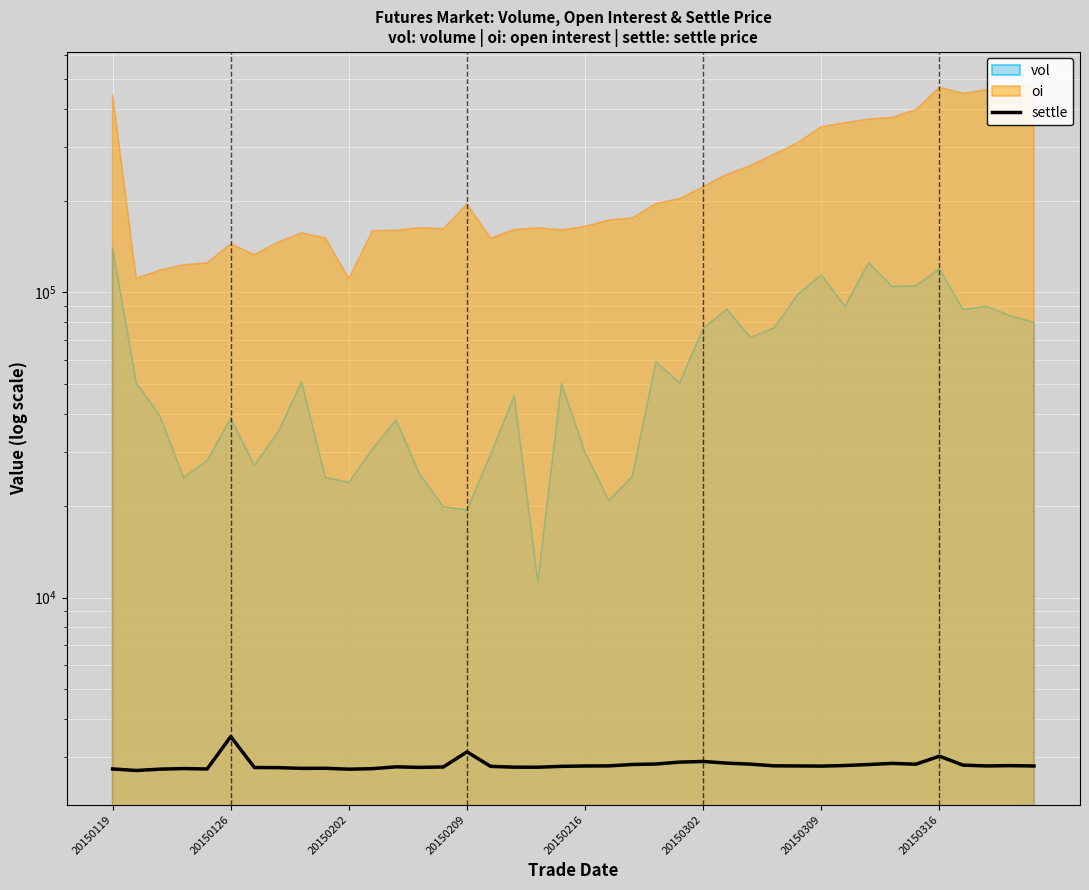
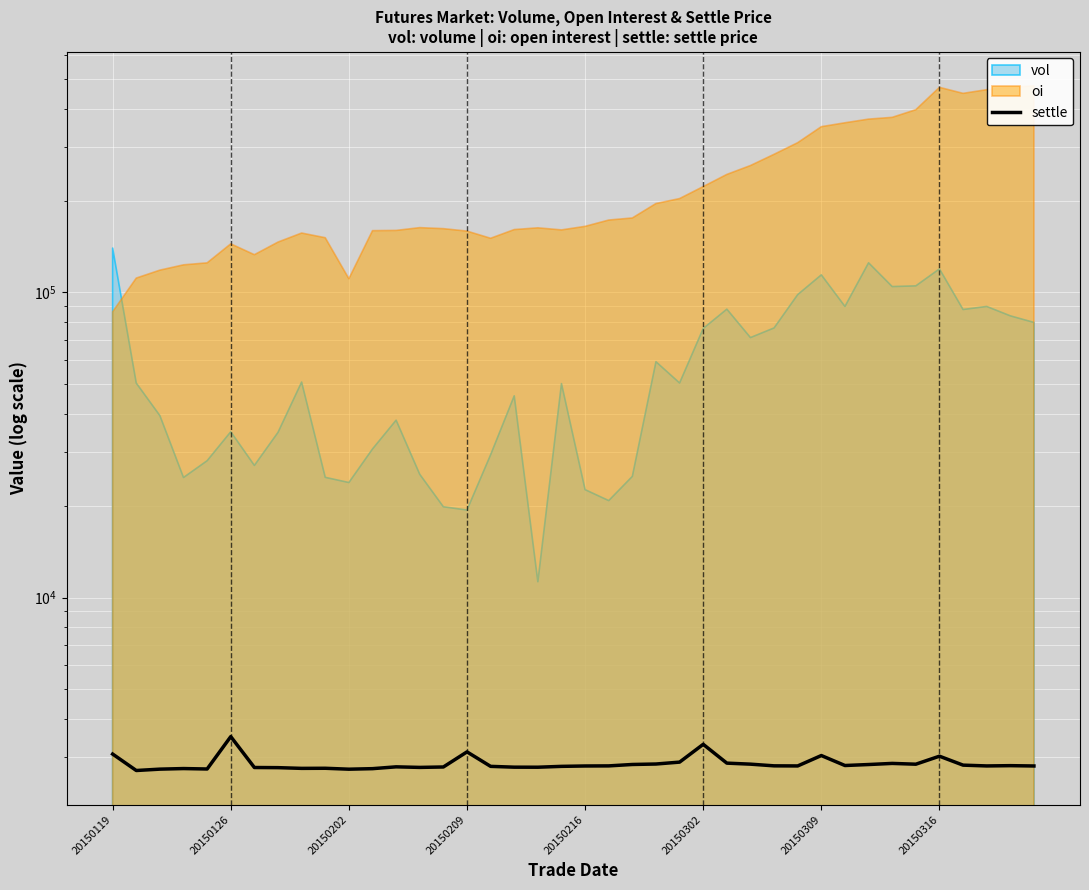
settle, 20150119: 2700 -> 3100
oi, 20150119: 440000 -> 86000
vol, 20150126: 39000 -> 35000
oi, 20150209: 190000 -> 160000
vol, 20150216: 30000 -> 23000
settle, 20150302: 2900 -> 3300
settle, 20150309: 2800 -> 3000
